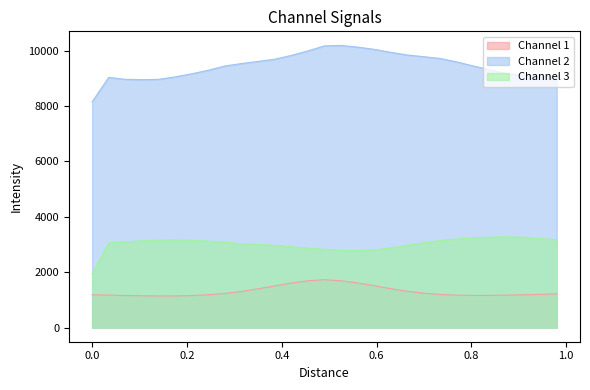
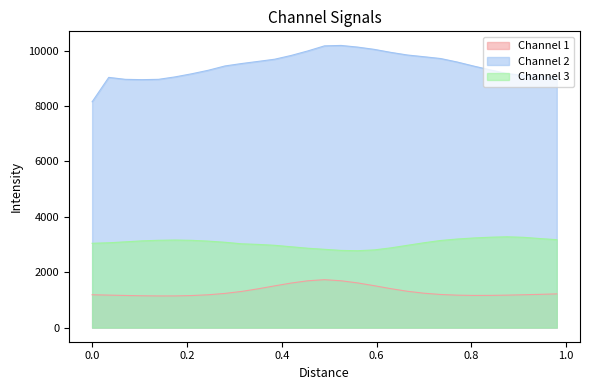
Channel 3, 0.0: 1900 -> 3000
